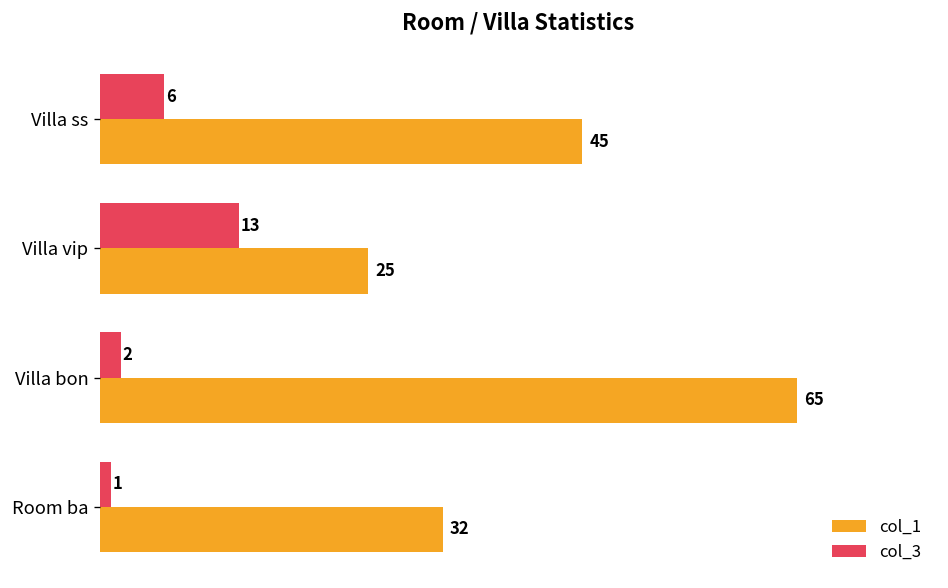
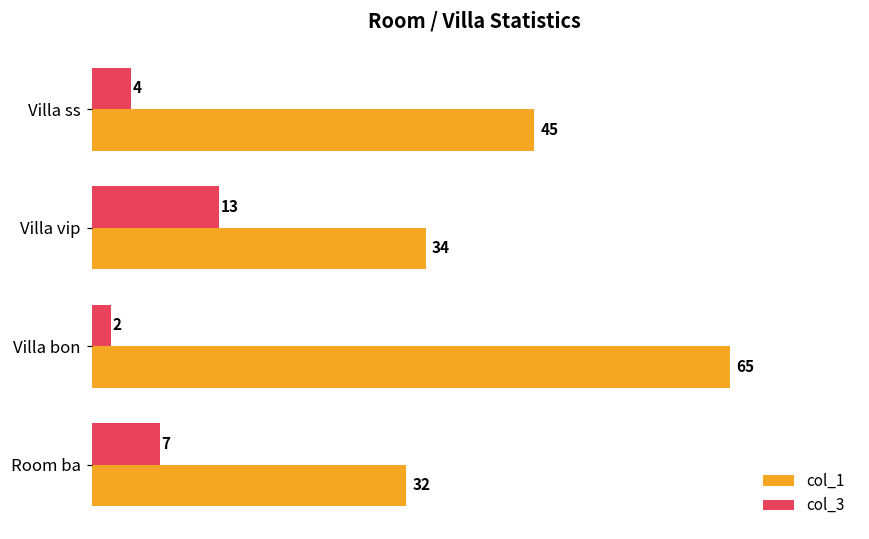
col_3, Villa ss: 6 -> 4
col_1, Villa vip: 25 -> 34
col_3, Room ba: 1 -> 7
